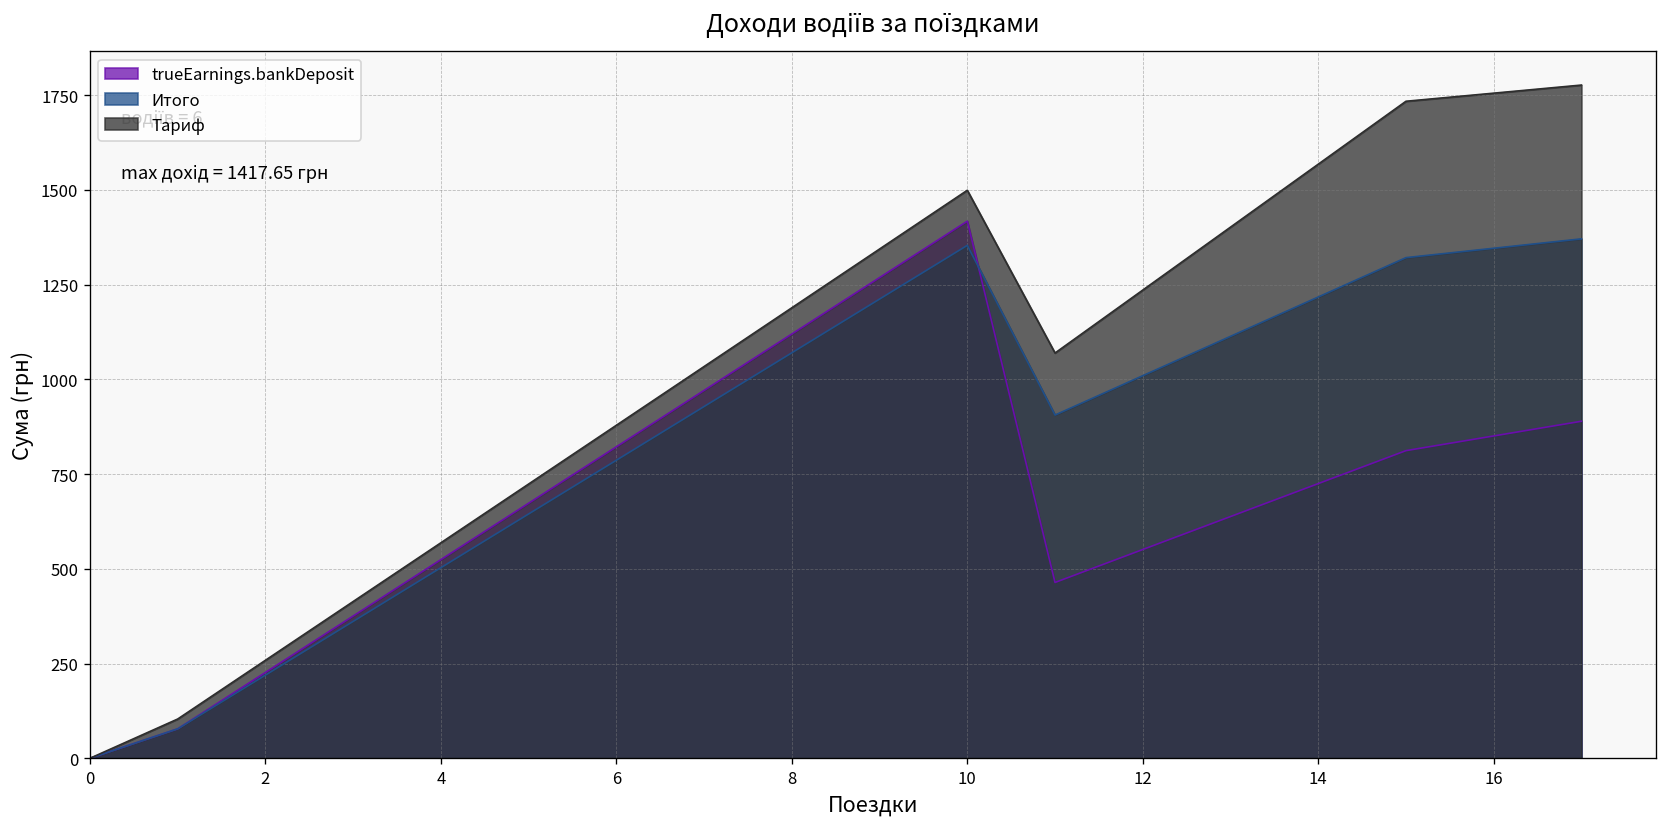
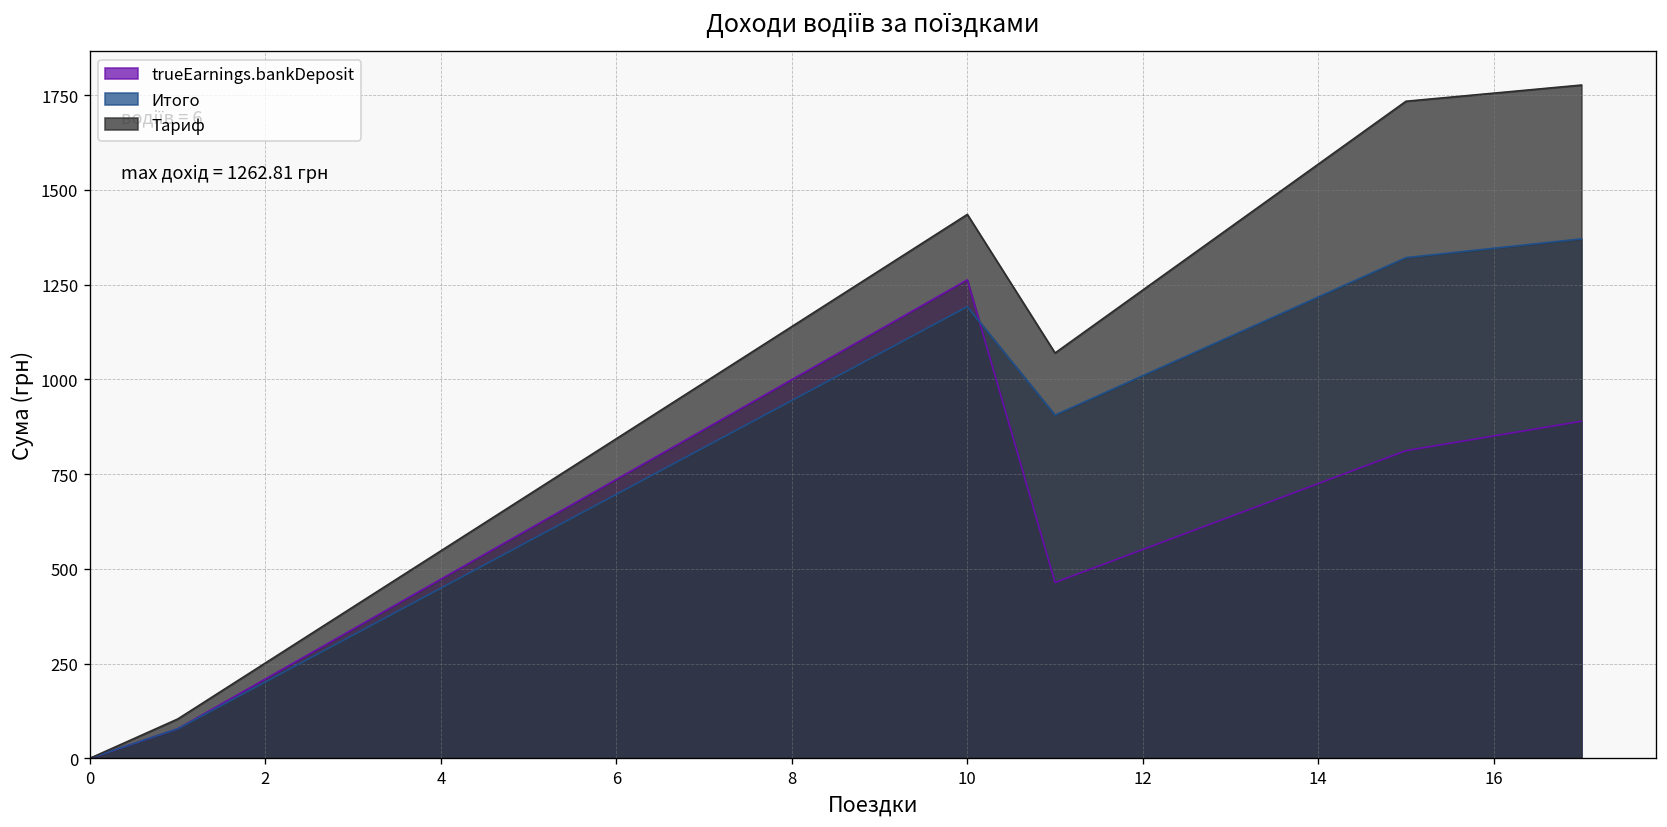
trueEarnings.bankDeposit, 10: 1417.65 -> 1262.81
Итого, 10: 1350 -> 1190
Тариф, 10: 1500 -> 1440
